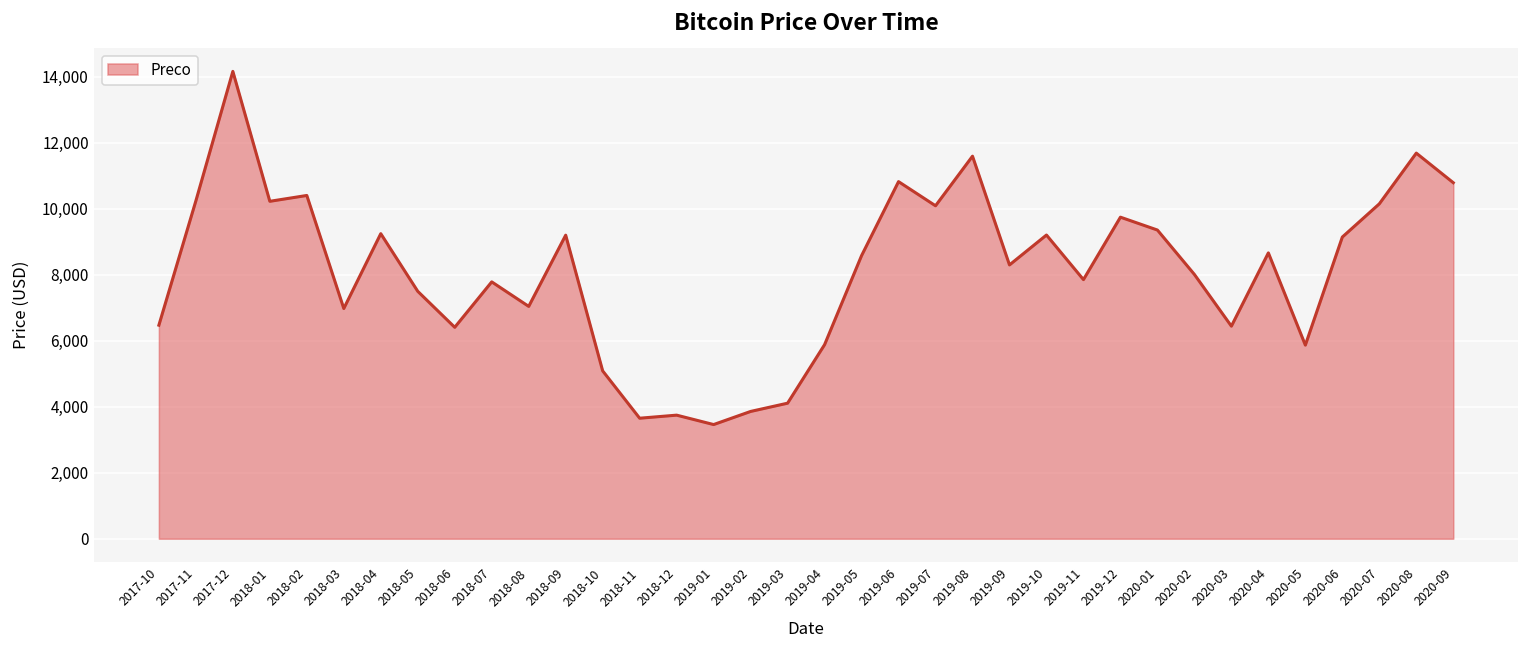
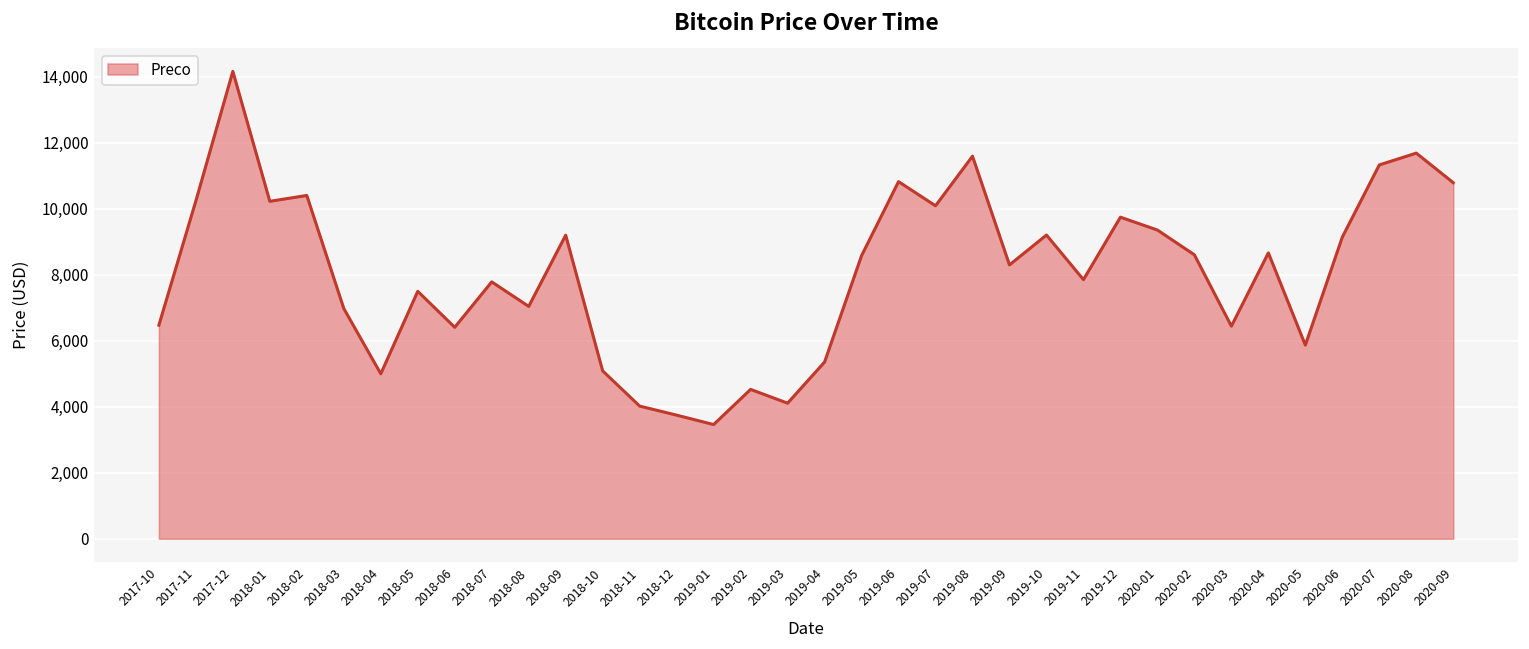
2018-04: 9,200 -> 5,000
2018-11: 3,600 -> 4,000
2019-02: 3,900 -> 4,500
2019-04: 5,900 -> 5,400
2020-02: 8,000 -> 8,600
2020-07: 10,100 -> 11,300
